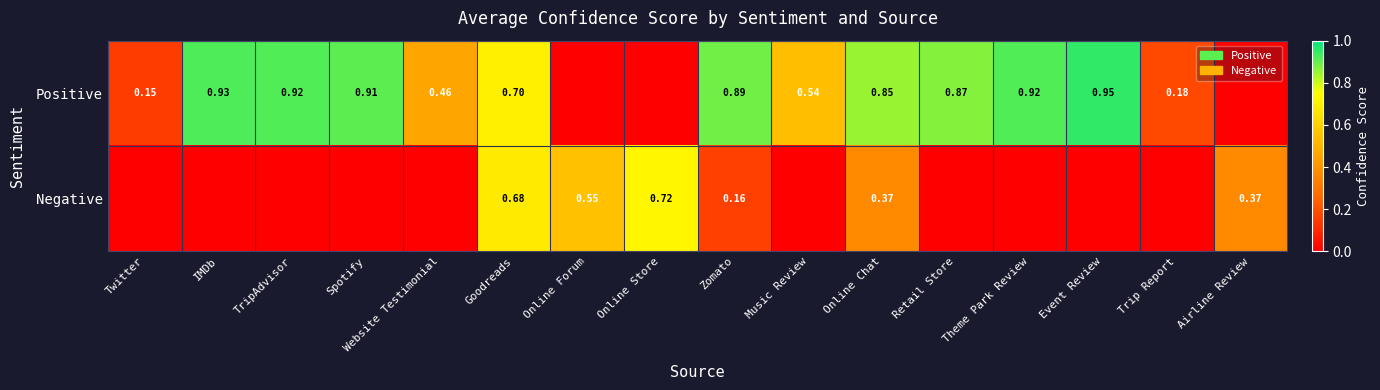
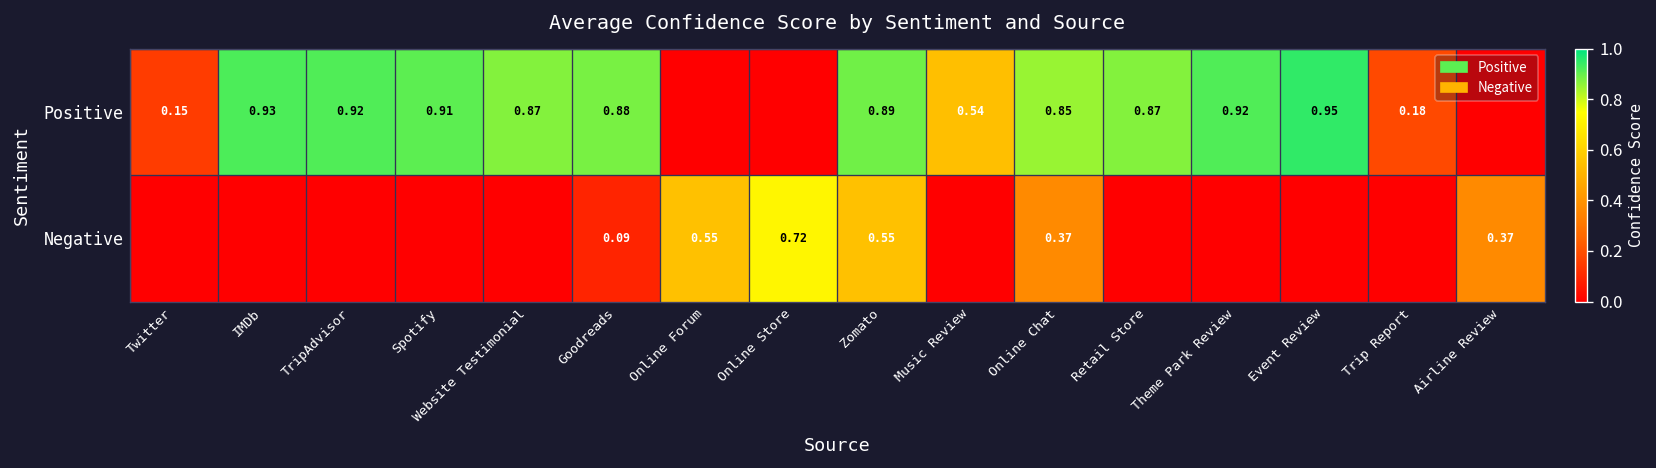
Positive, Website Testimonial: 0.46 -> 0.87
Positive, Goodreads: 0.70 -> 0.88
Negative, Goodreads: 0.68 -> 0.09
Negative, Zomato: 0.16 -> 0.55
